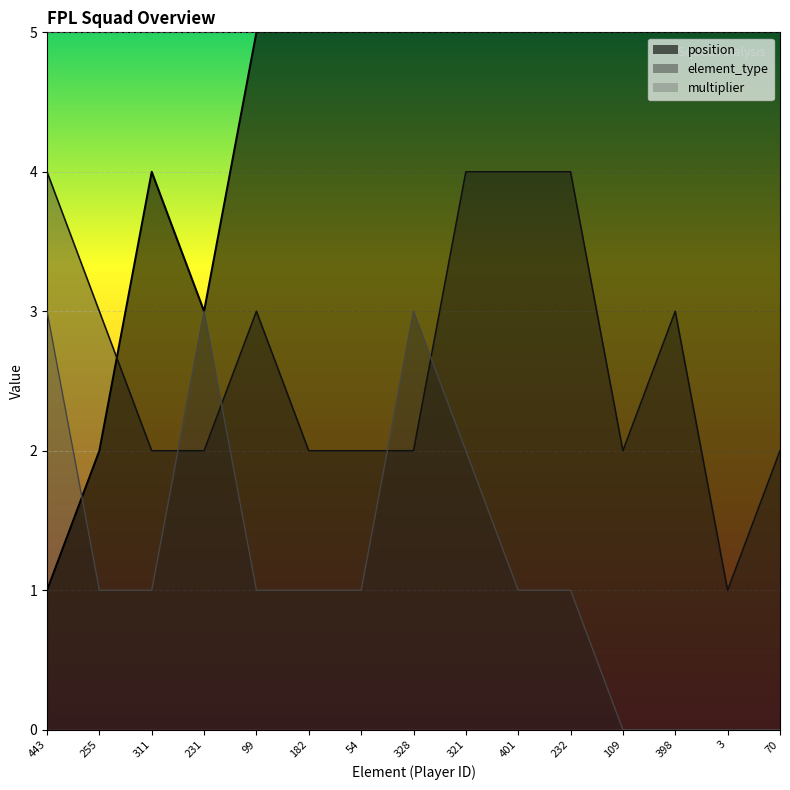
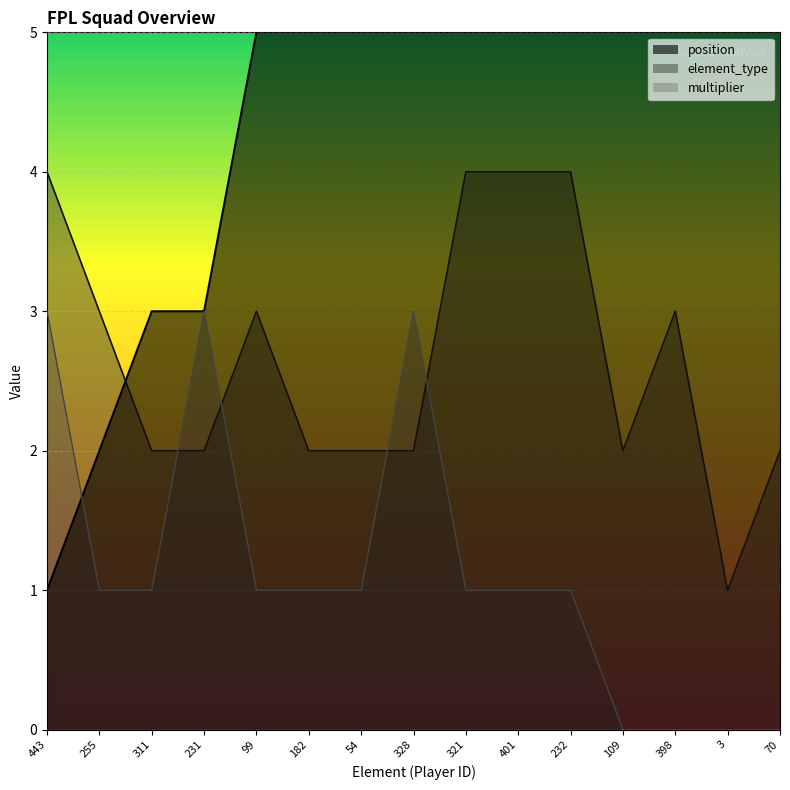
position, 311: 4 -> 3
multiplier, 321: 2 -> 1
